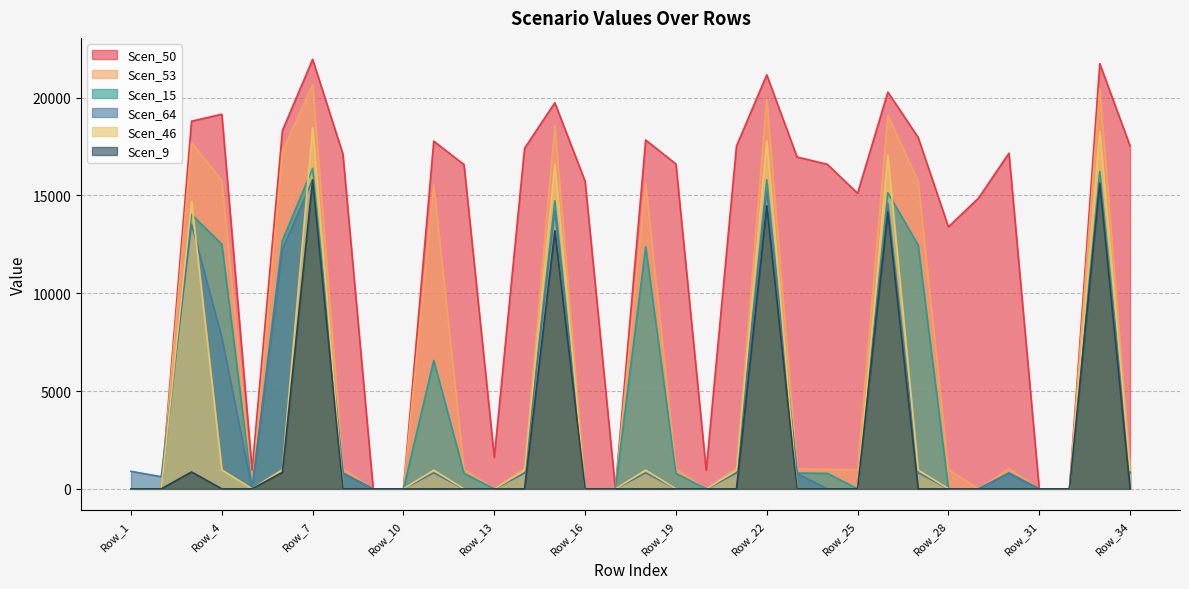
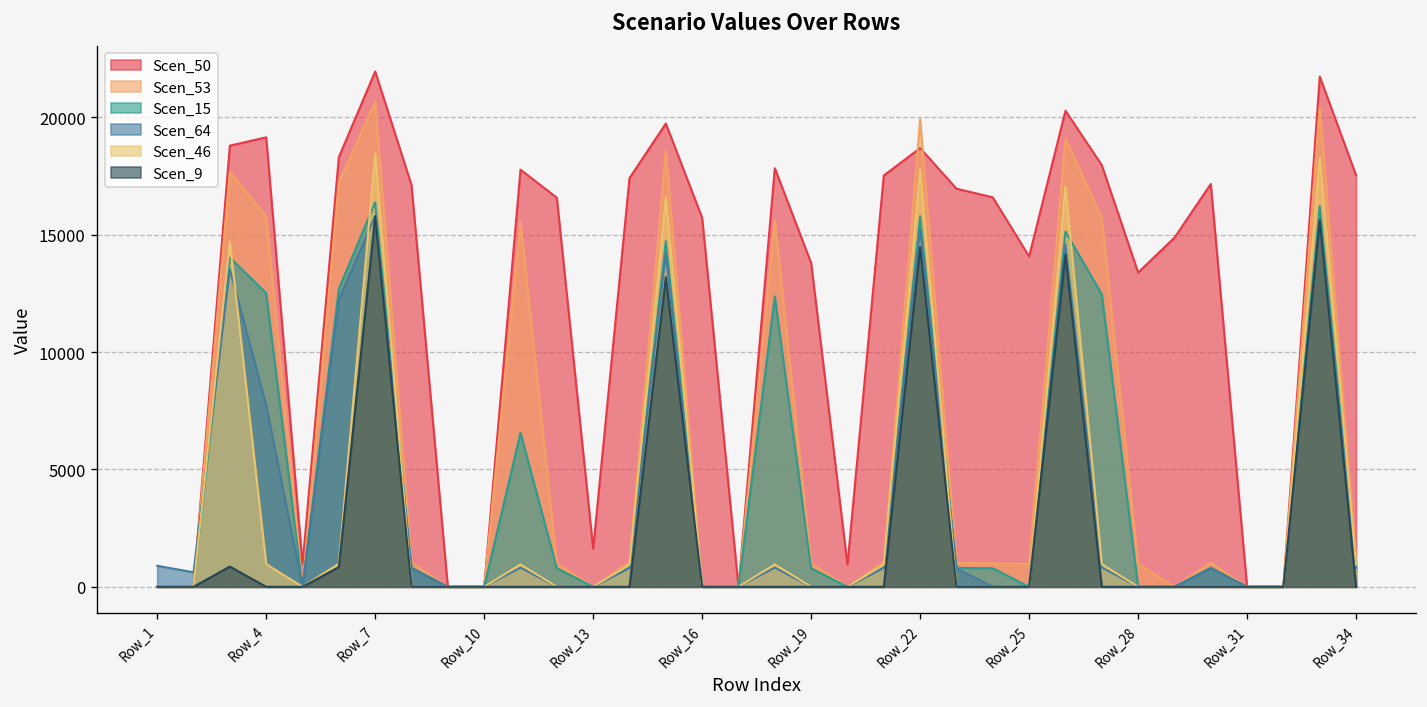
Scen_50, Row_19: 16600 -> 13800
Scen_50, Row_22: 21200 -> 18700
Scen_50, Row_25: 15100 -> 14100
